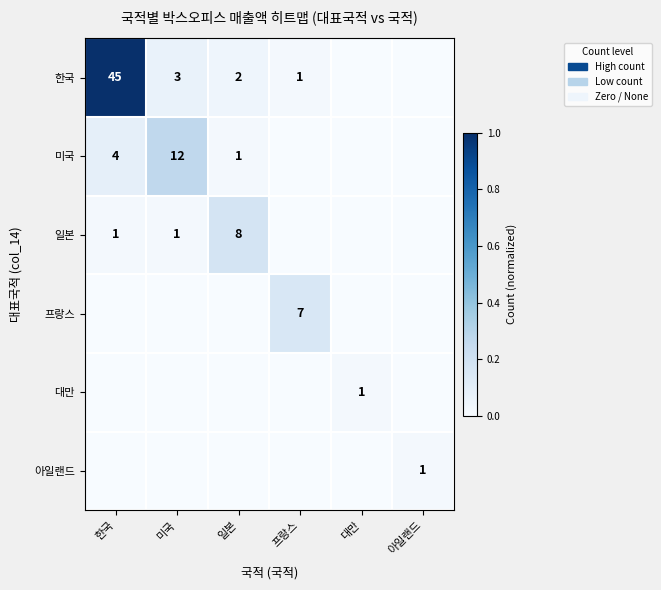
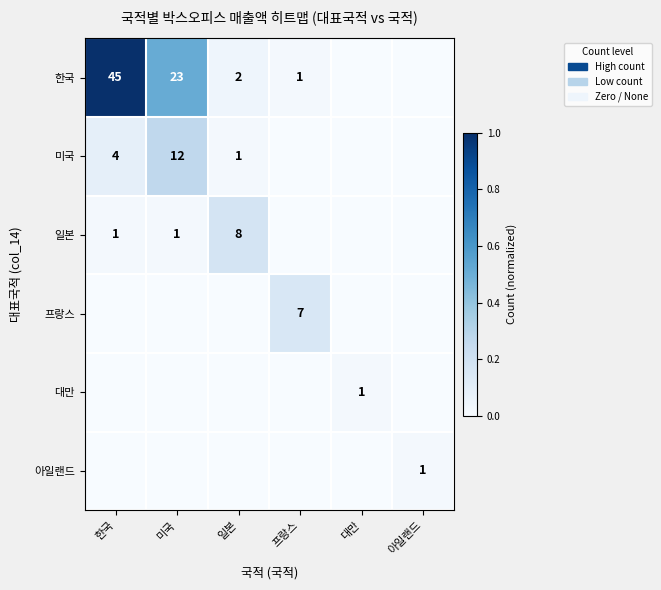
한국, 미국: 3 -> 23
